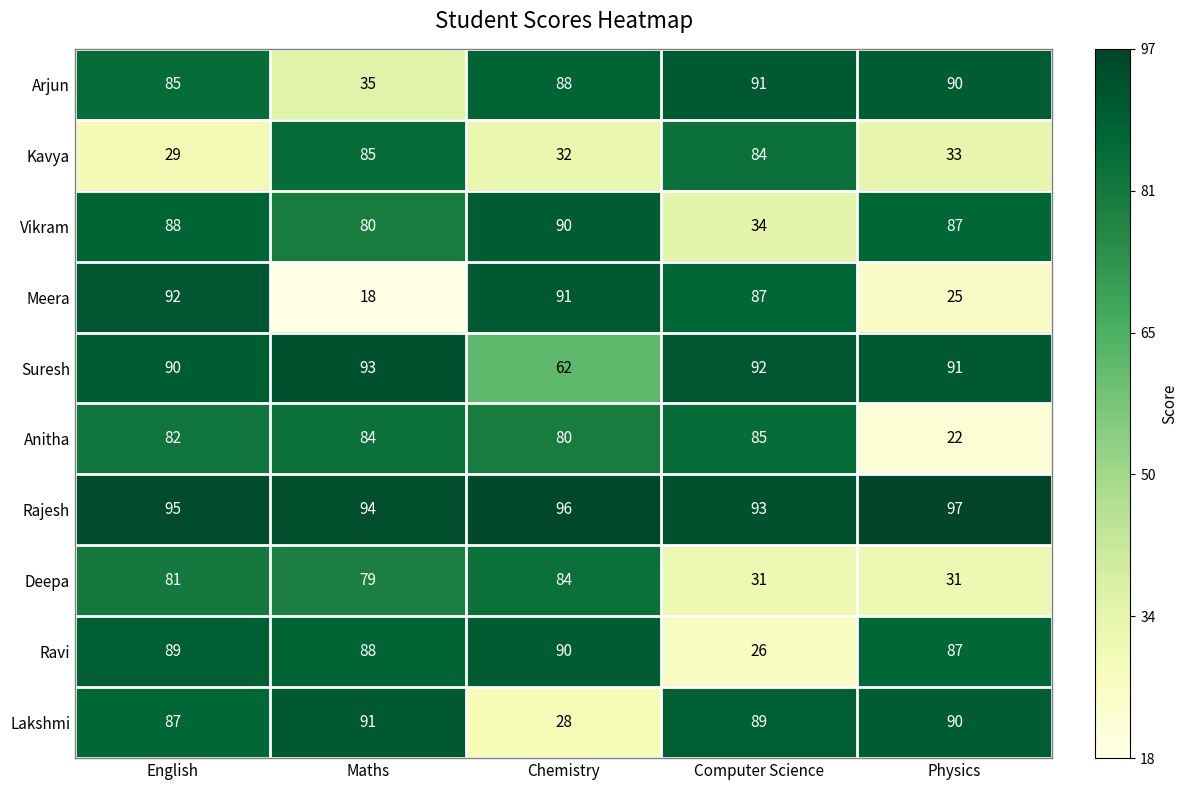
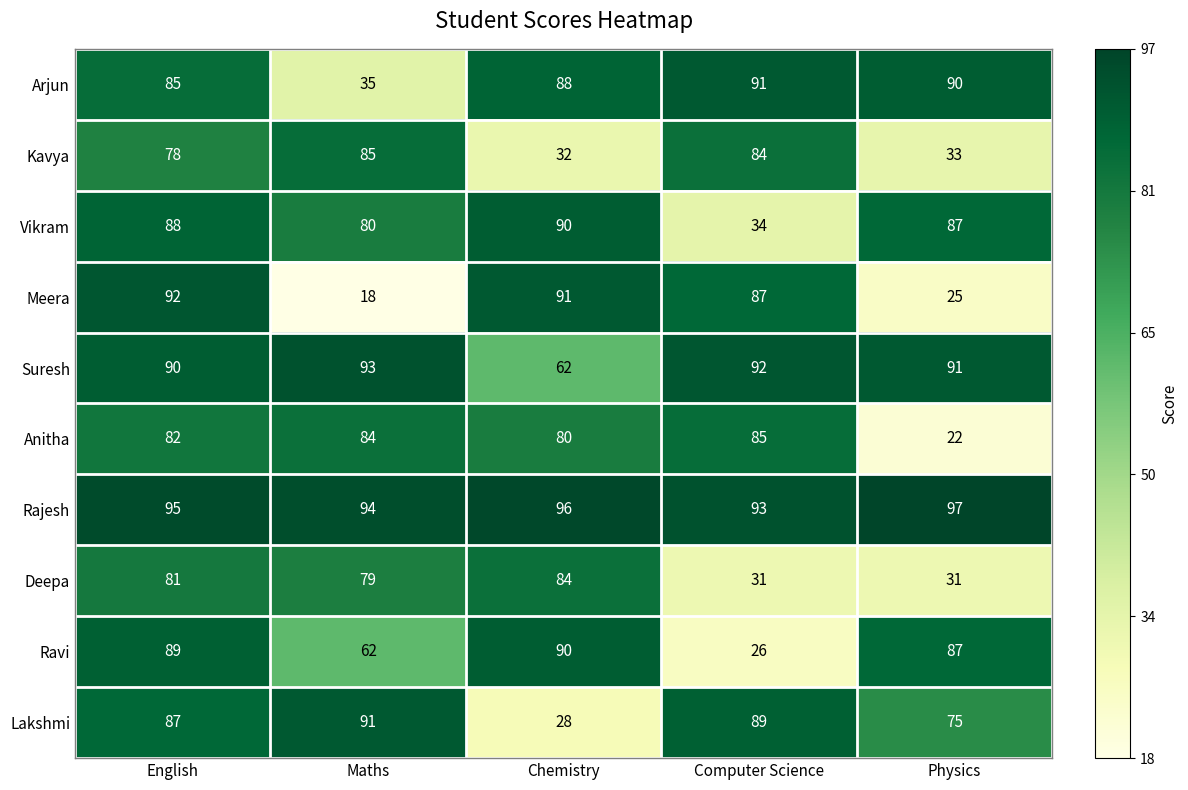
Kavya, English: 29 -> 78
Ravi, Maths: 88 -> 62
Lakshmi, Physics: 90 -> 75
